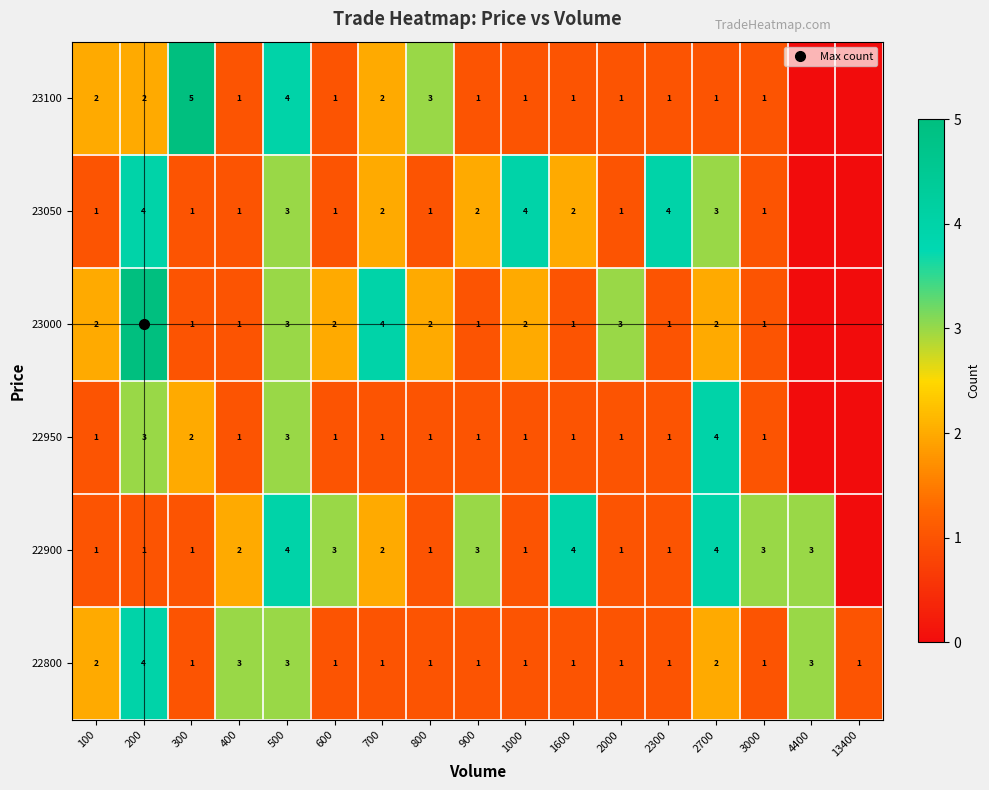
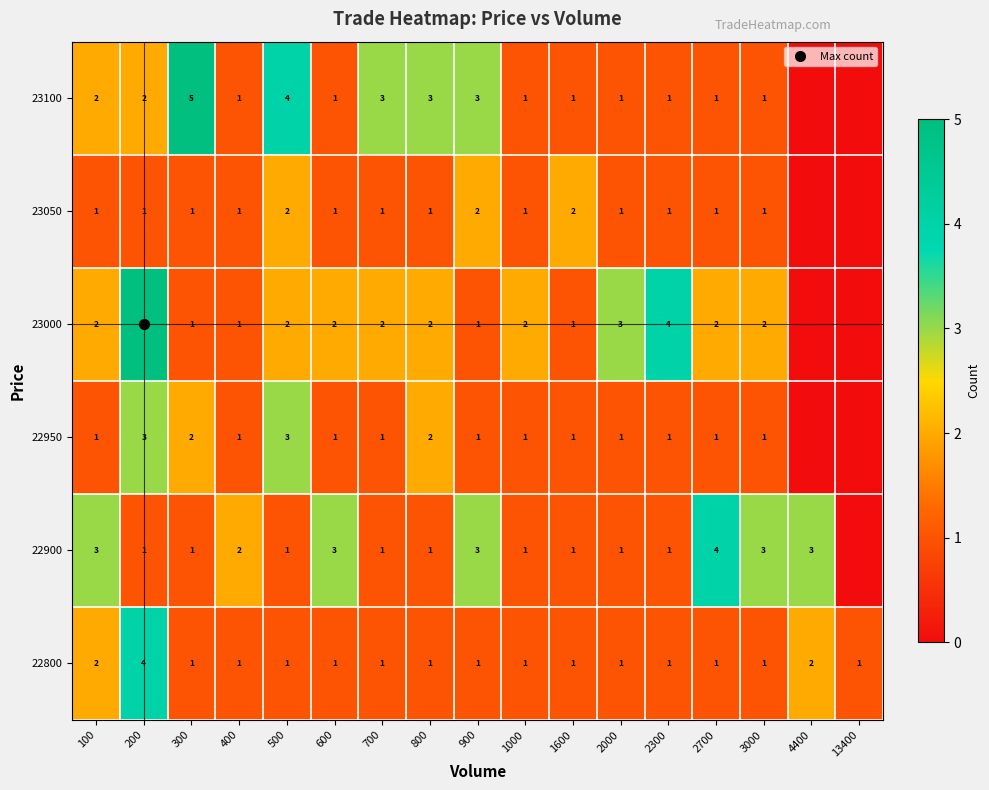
23100, 700: 2 -> 3
23100, 900: 1 -> 3
23050, 200: 4 -> 1
23050, 500: 3 -> 2
23050, 700: 2 -> 1
23050, 1000: 4 -> 1
23050, 2300: 4 -> 1
23050, 2700: 3 -> 1
23000, 500: 3 -> 2
23000, 700: 4 -> 2
23000, 2300: 1 -> 4
23000, 3000: 1 -> 2
22950, 800: 1 -> 2
22950, 2700: 4 -> 1
22900, 100: 1 -> 3
22900, 500: 4 -> 1
22900, 700: 2 -> 1
22900, 1600: 4 -> 1
22800, 400: 3 -> 1
22800, 500: 3 -> 1
22800, 2700: 2 -> 1
22800, 4400: 3 -> 2
